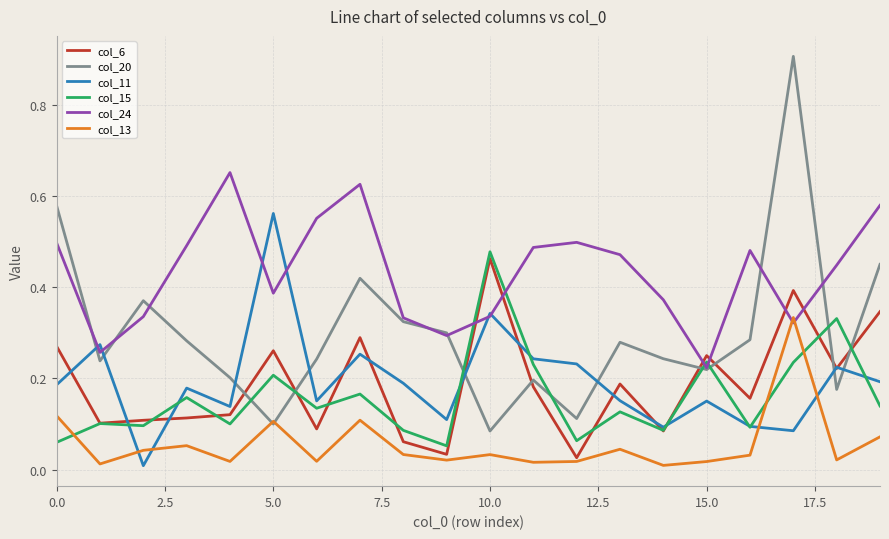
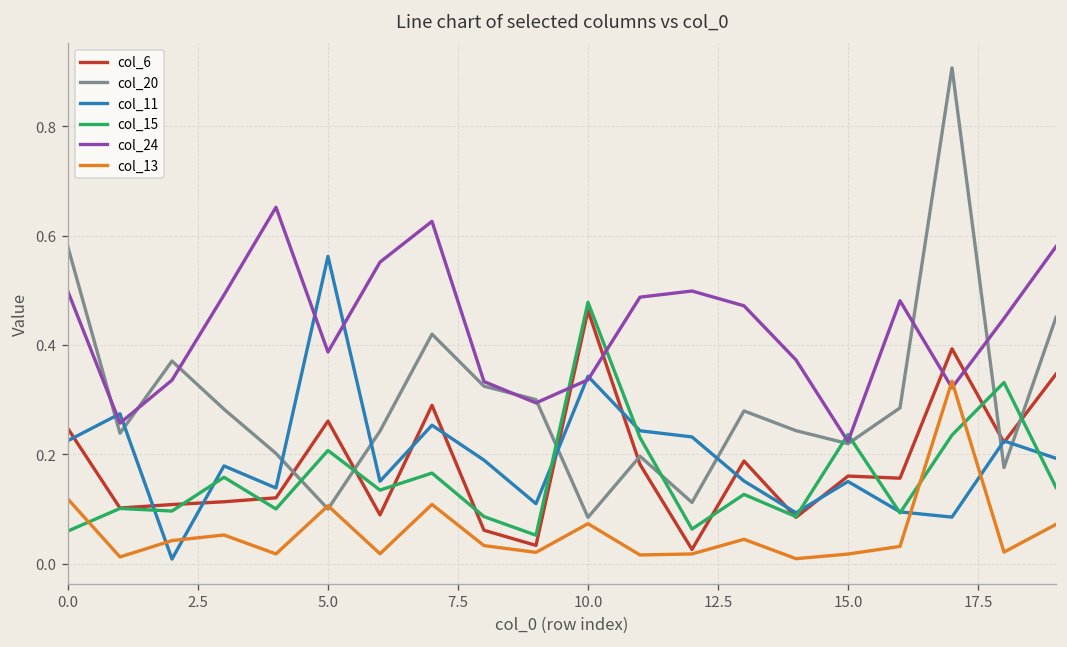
col_6, 0.0: 0.27 -> 0.25
col_11, 0.0: 0.19 -> 0.23
col_13, 10.0: 0.03 -> 0.07
col_6, 15.0: 0.25 -> 0.16
